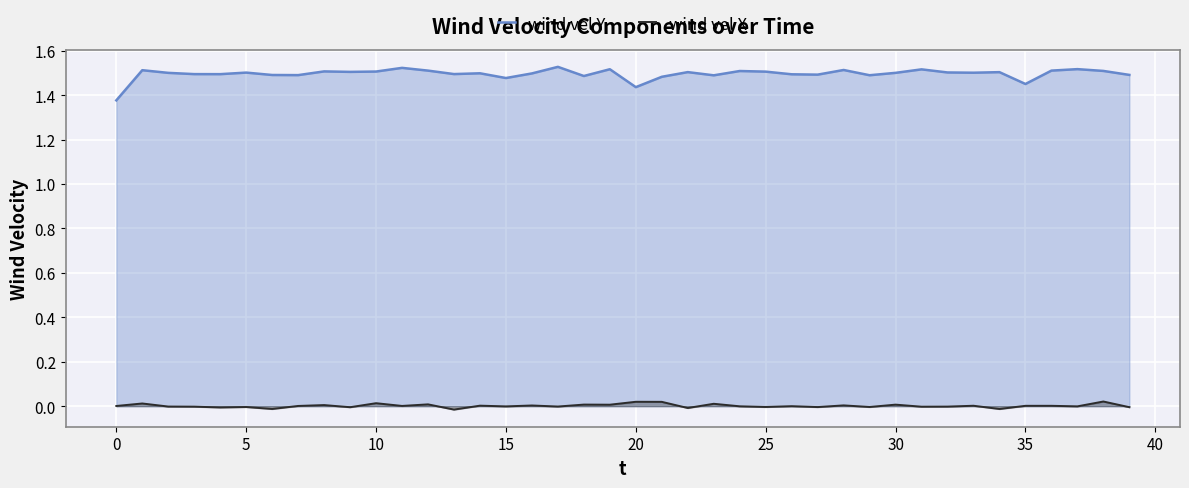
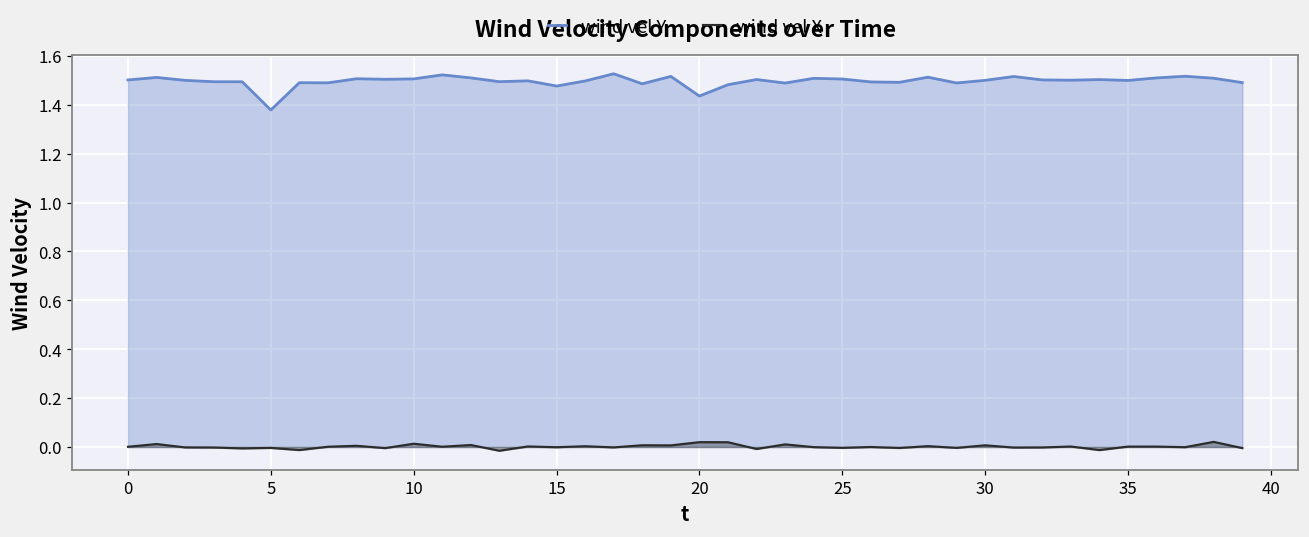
wind vel Y, 0: 1.38 -> 1.50
wind vel Y, 5: 1.50 -> 1.38
wind vel Y, 35: 1.45 -> 1.50
